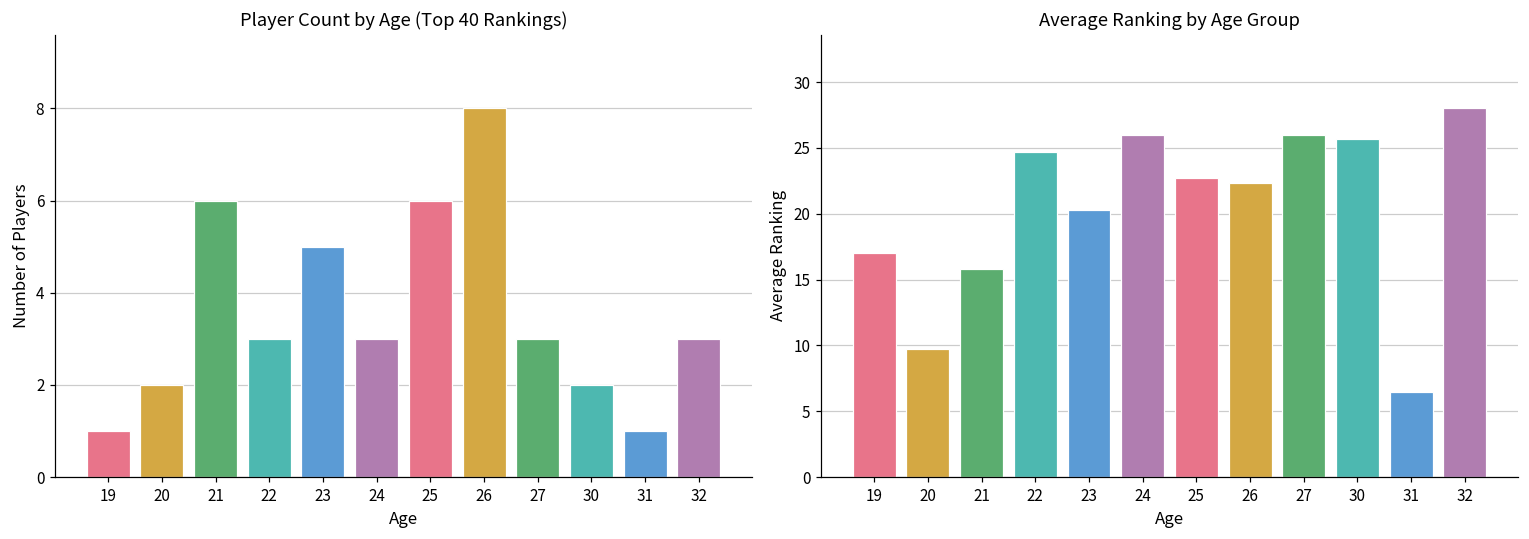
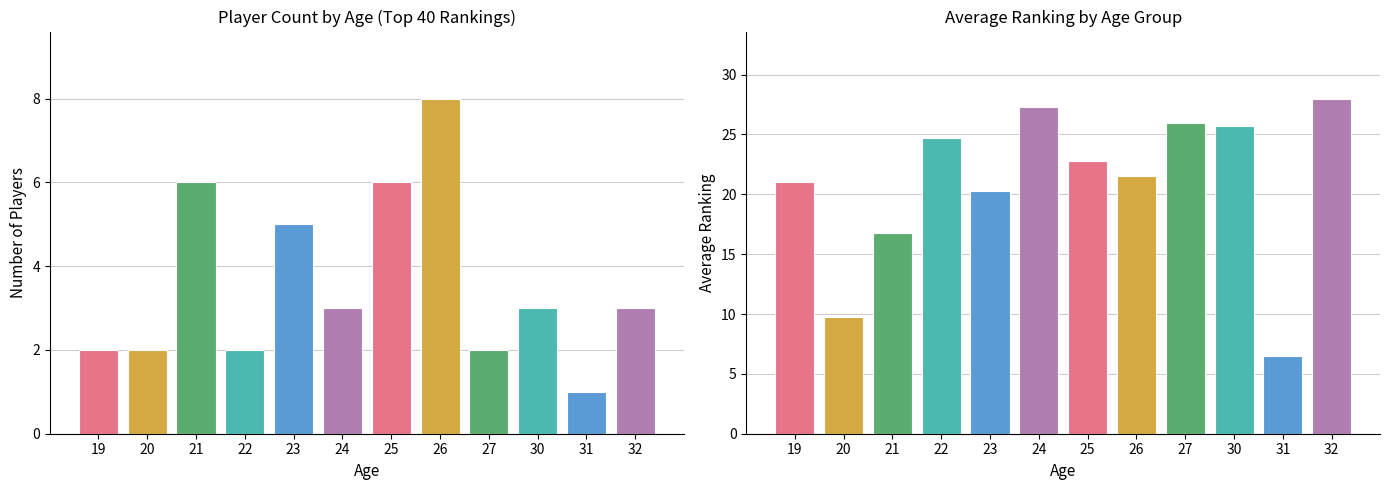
Player Count by Age (Top 40 Rankings), 19: 1 -> 2
Player Count by Age (Top 40 Rankings), 22: 3 -> 2
Player Count by Age (Top 40 Rankings), 27: 3 -> 2
Player Count by Age (Top 40 Rankings), 30: 2 -> 3
Average Ranking by Age Group, 19: 17 -> 21
Average Ranking by Age Group, 21: 15.8 -> 16.8
Average Ranking by Age Group, 24: 26.0 -> 27.3
Average Ranking by Age Group, 26: 22.3 -> 21.5
